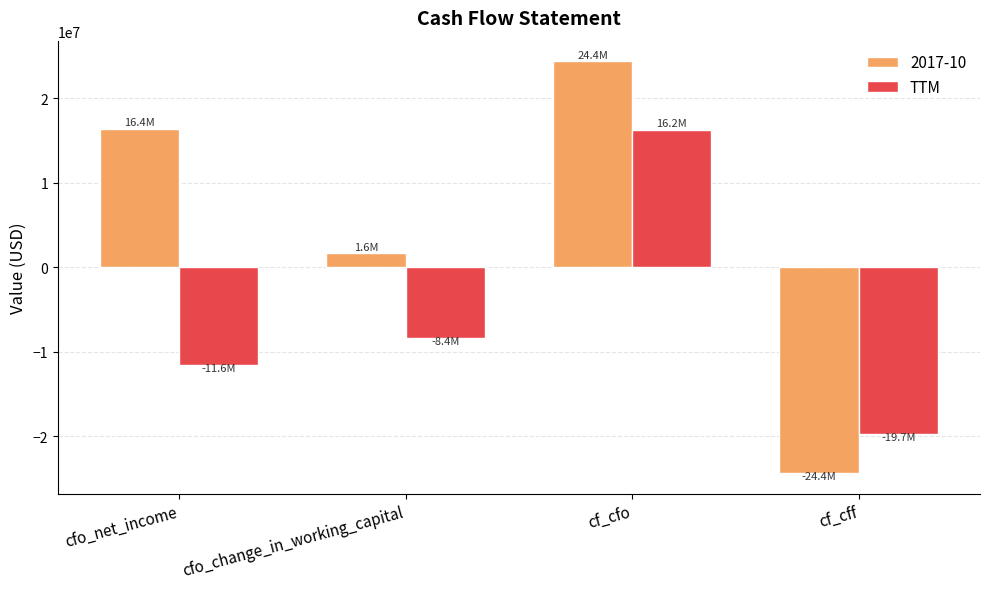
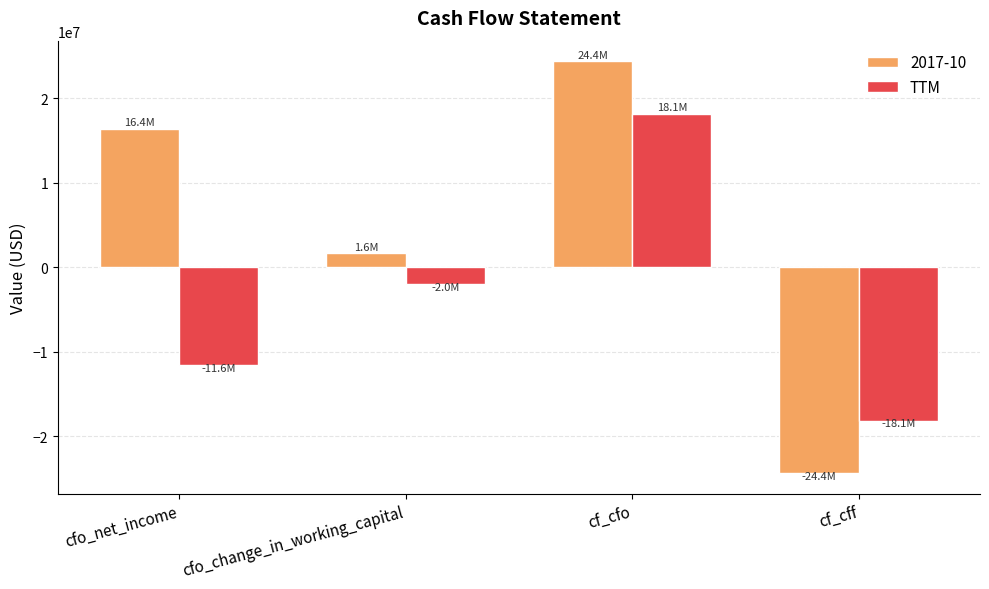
TTM, cfo_change_in_working_capital: -8.4M -> -2.0M
TTM, cf_cfo: 16.2M -> 18.1M
TTM, cf_cff: -19.7M -> -18.1M
